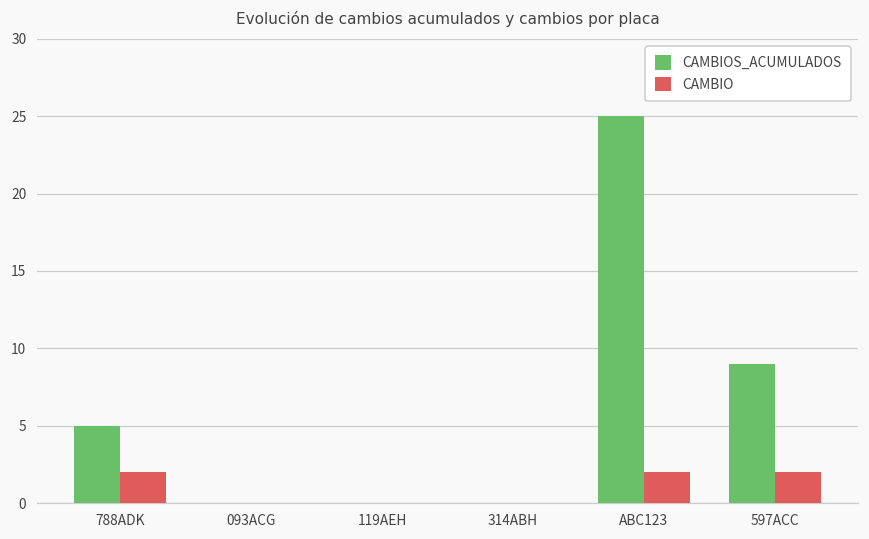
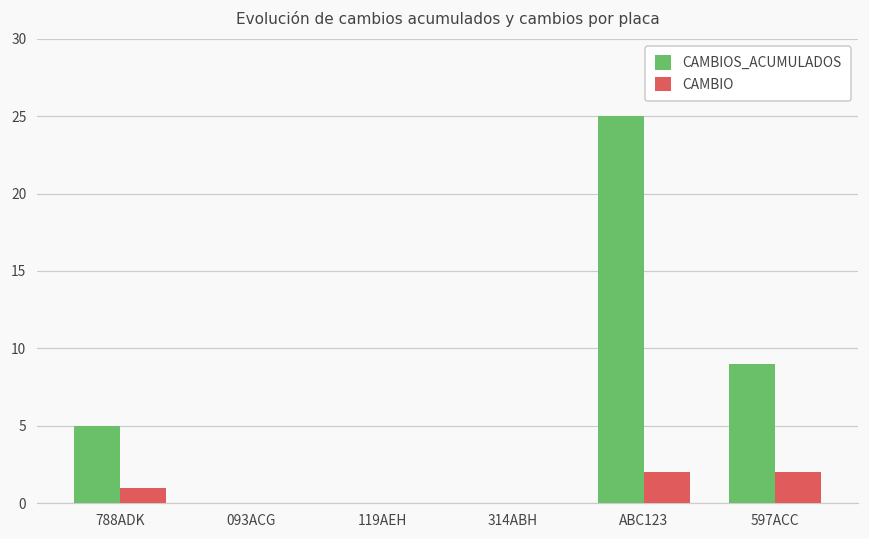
CAMBIO, 788ADK: 2 -> 1
